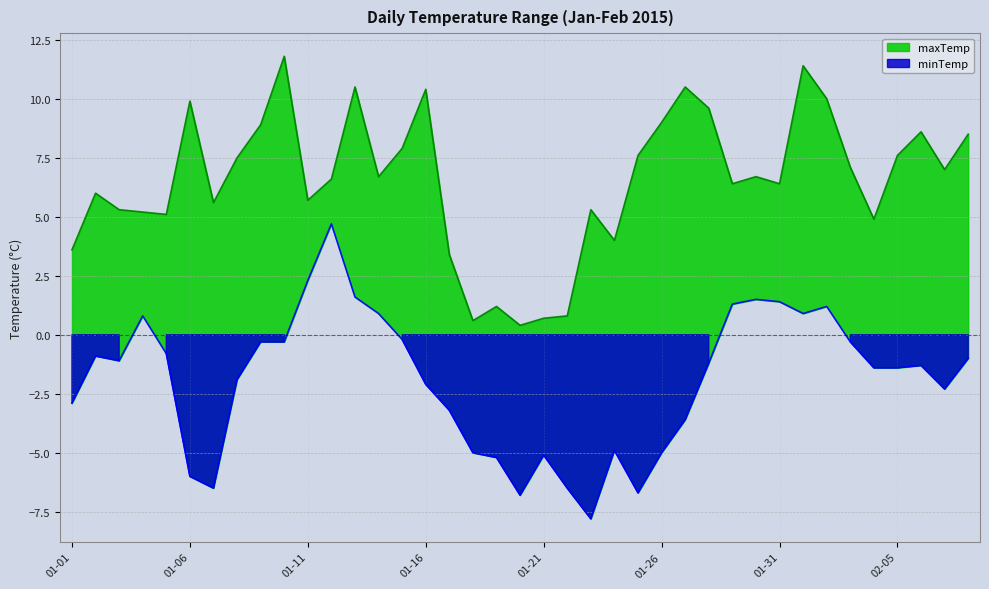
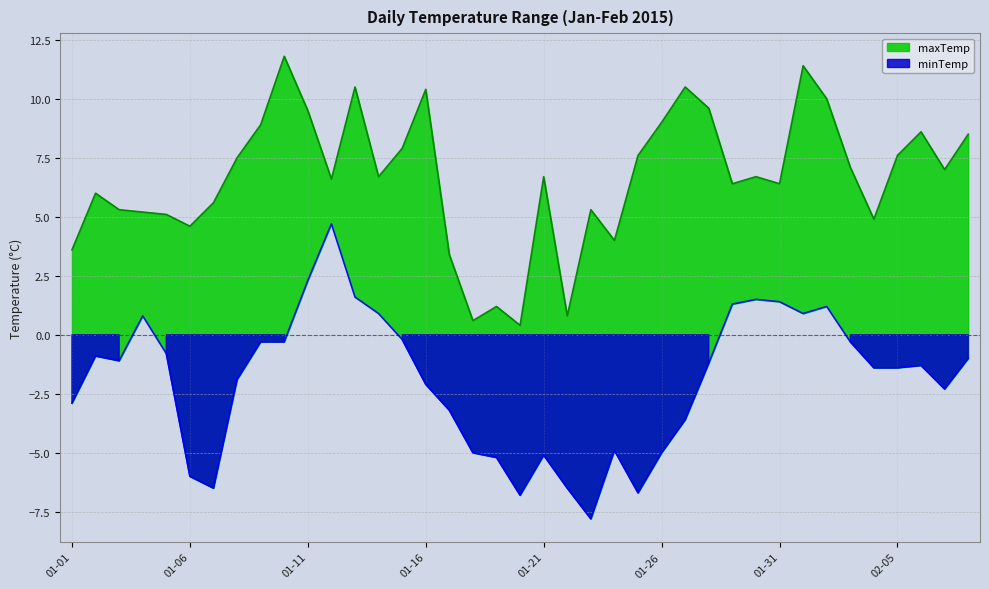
maxTemp, 01-06: 9.9 -> 4.6
maxTemp, 01-11: 5.7 -> 9.5
maxTemp, 01-21: 0.7 -> 6.7
